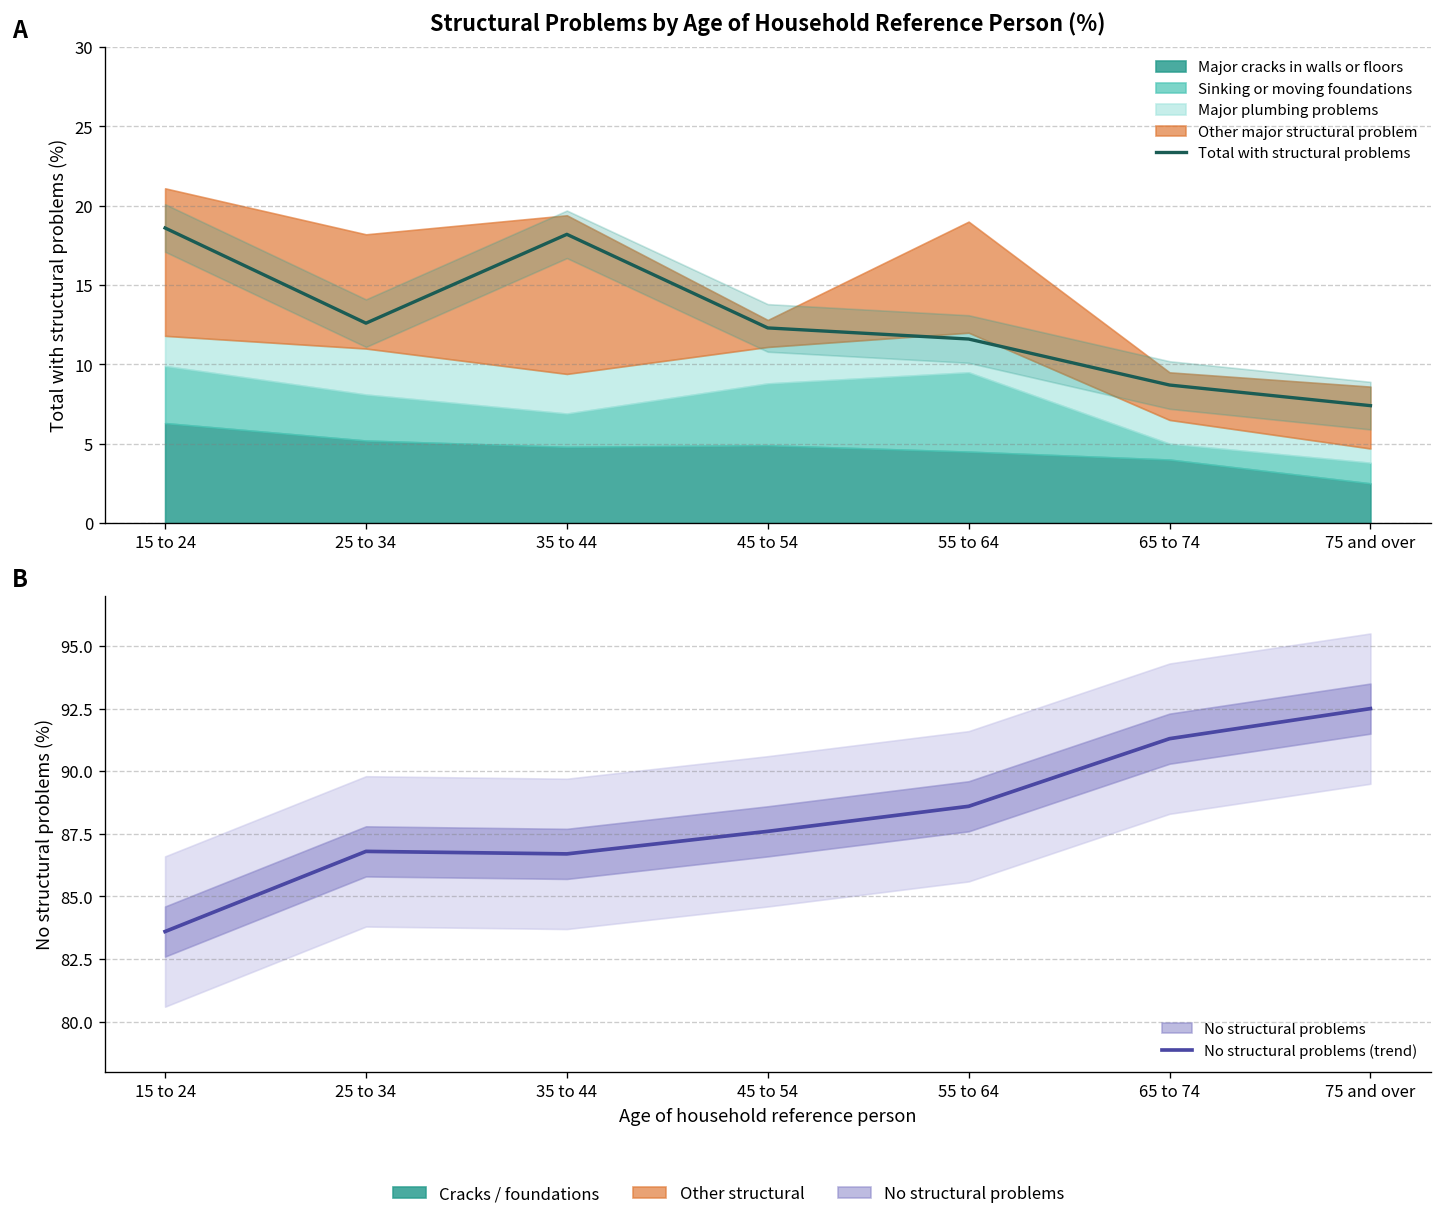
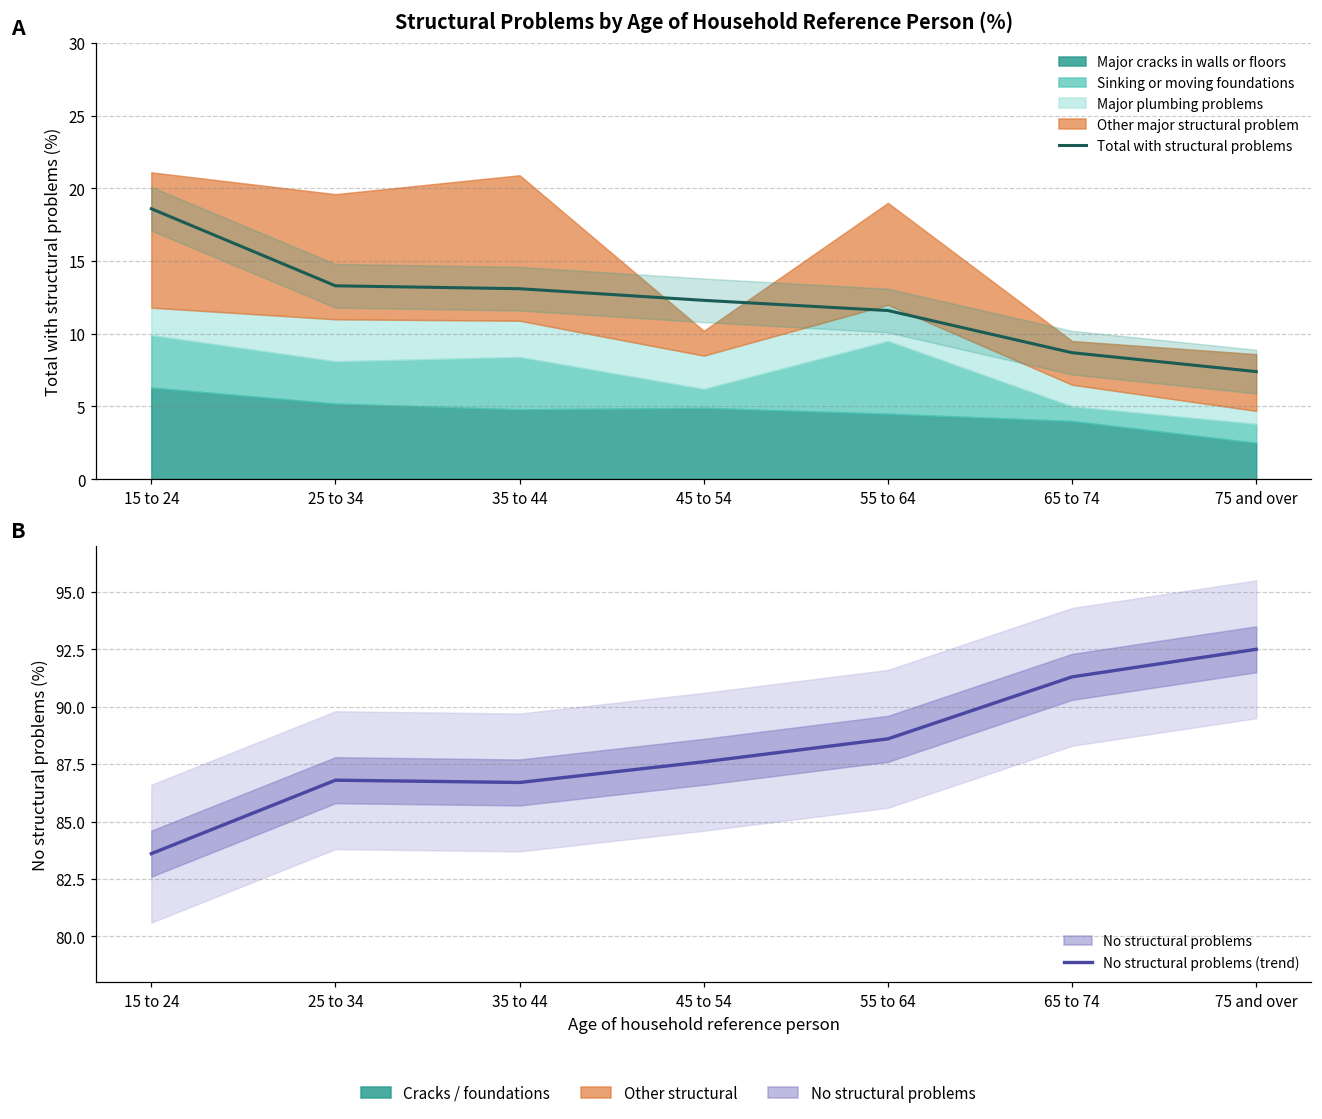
Structural Problems by Age of Household Reference Person (%), Total with structural problems, 25 to 34: 12.6 -> 13.3
Structural Problems by Age of Household Reference Person (%), Other major structural problem, 25 to 34: 7.2 -> 8.6
Structural Problems by Age of Household Reference Person (%), Total with structural problems, 35 to 44: 18.2 -> 13.1
Structural Problems by Age of Household Reference Person (%), Sinking or moving foundations, 35 to 44: 2.1 -> 3.6
Structural Problems by Age of Household Reference Person (%), Sinking or moving foundations, 45 to 54: 3.9 -> 1.3
